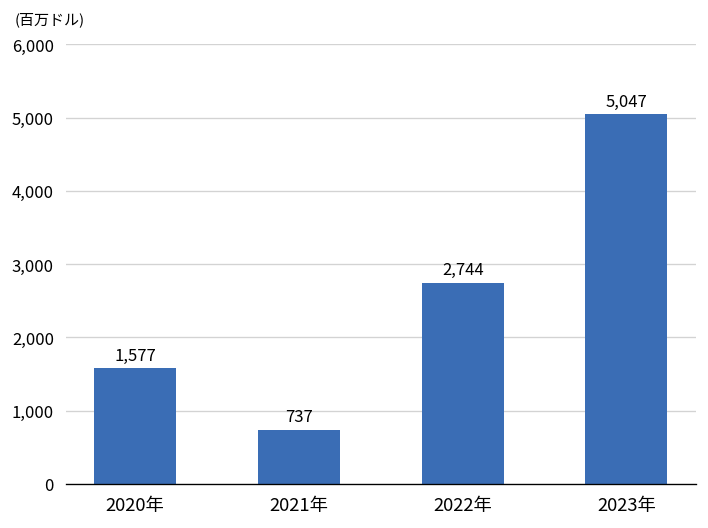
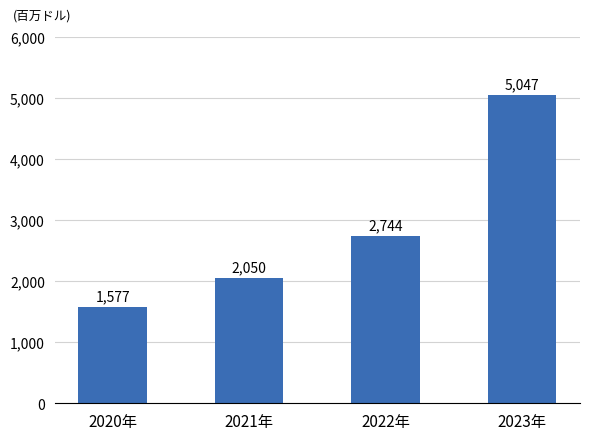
2021年: 737 -> 2,050
